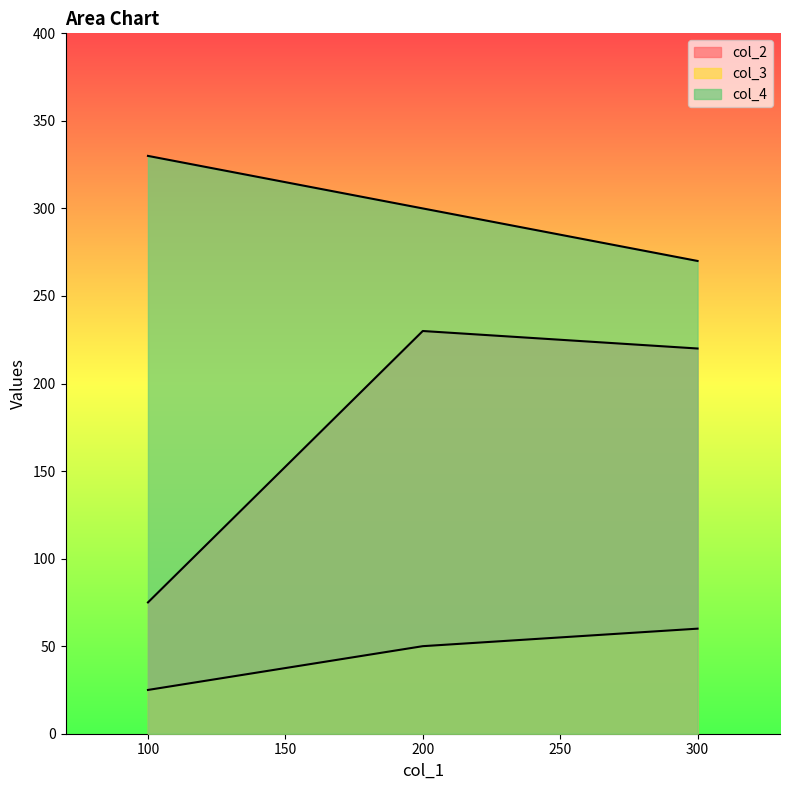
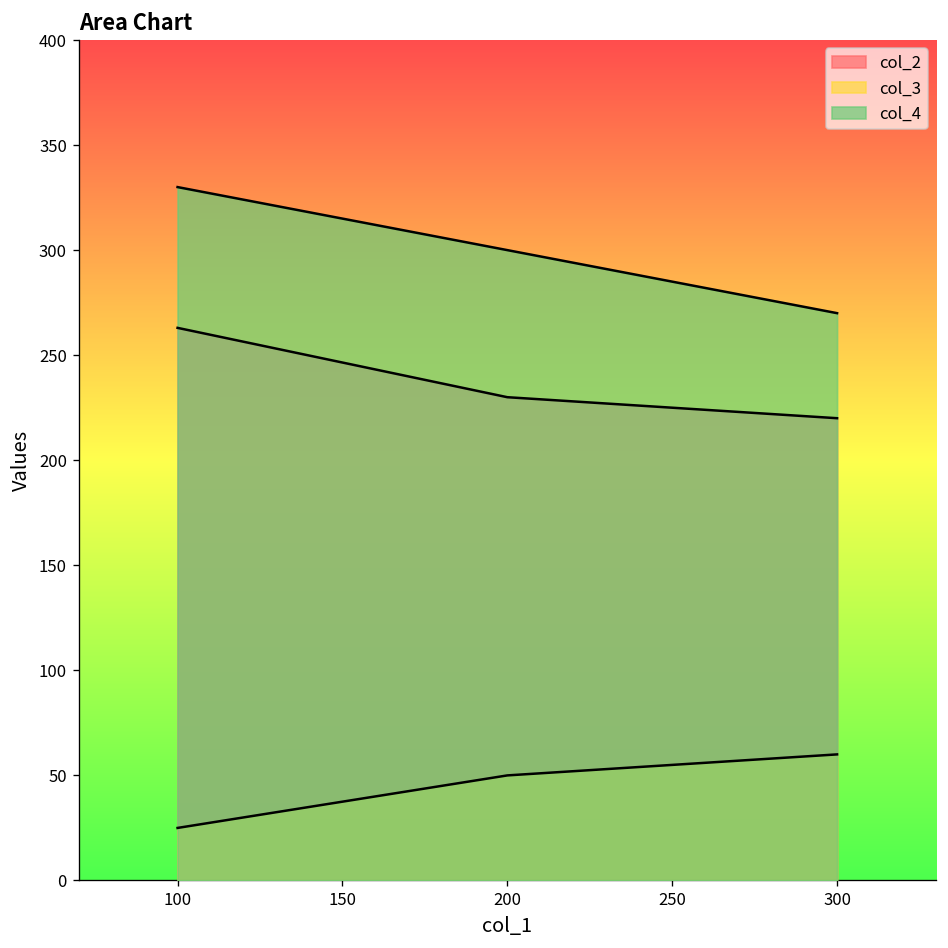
col_2, 100: 75 -> 263
